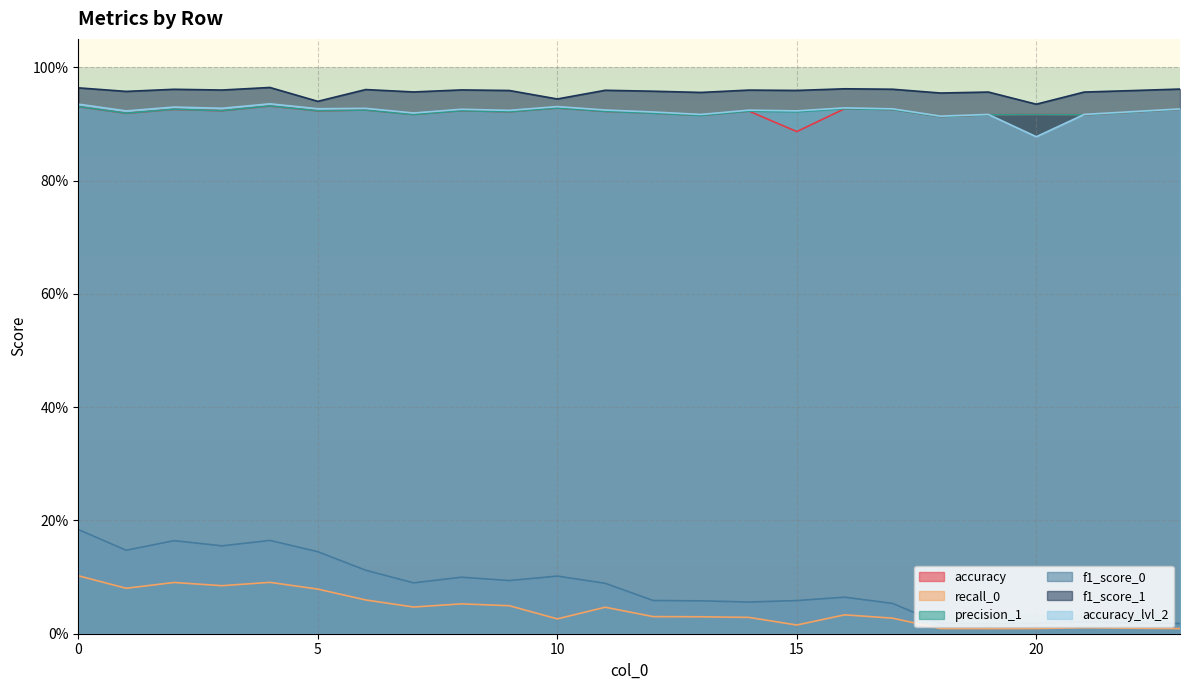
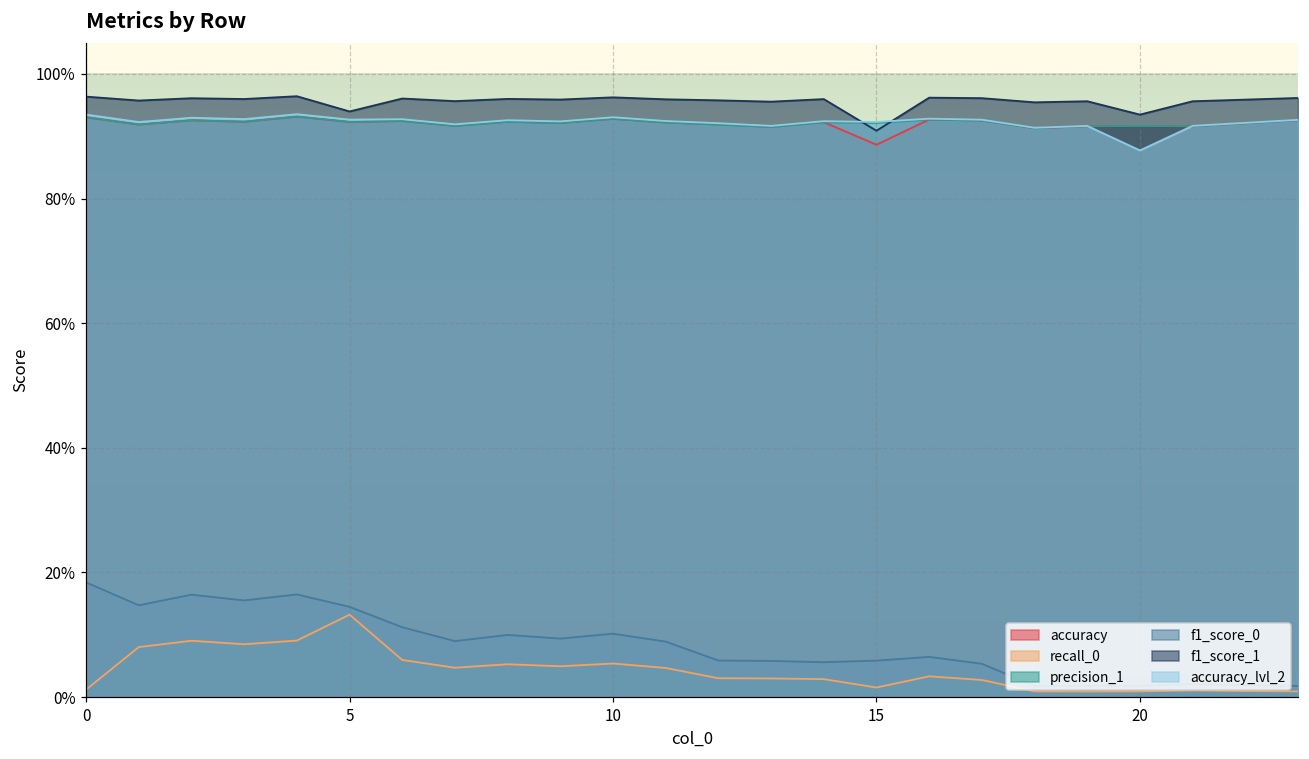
recall_0, 0: 10% -> 1%
recall_0, 5: 8% -> 13%
recall_0, 10: 3% -> 5%
f1_score_1, 10: 94% -> 96%
f1_score_1, 15: 96% -> 91%
